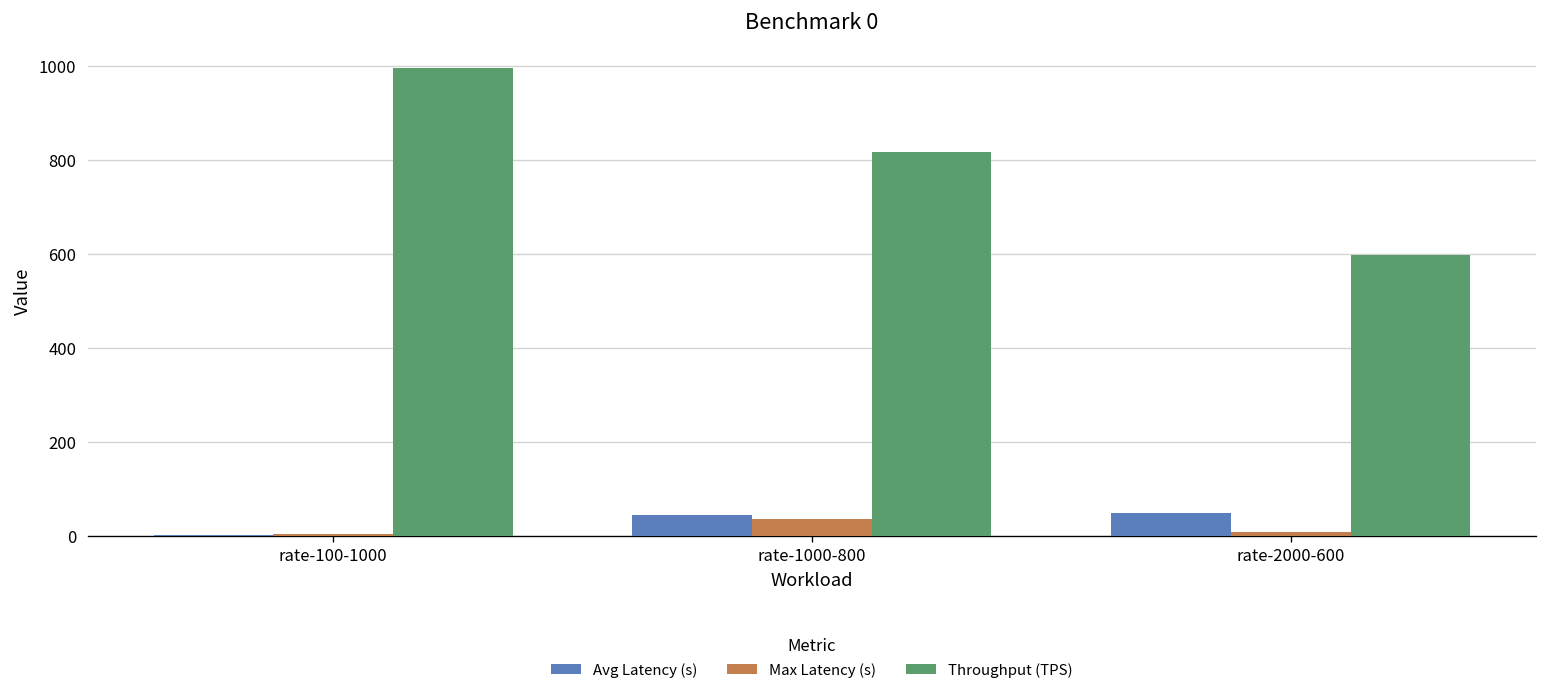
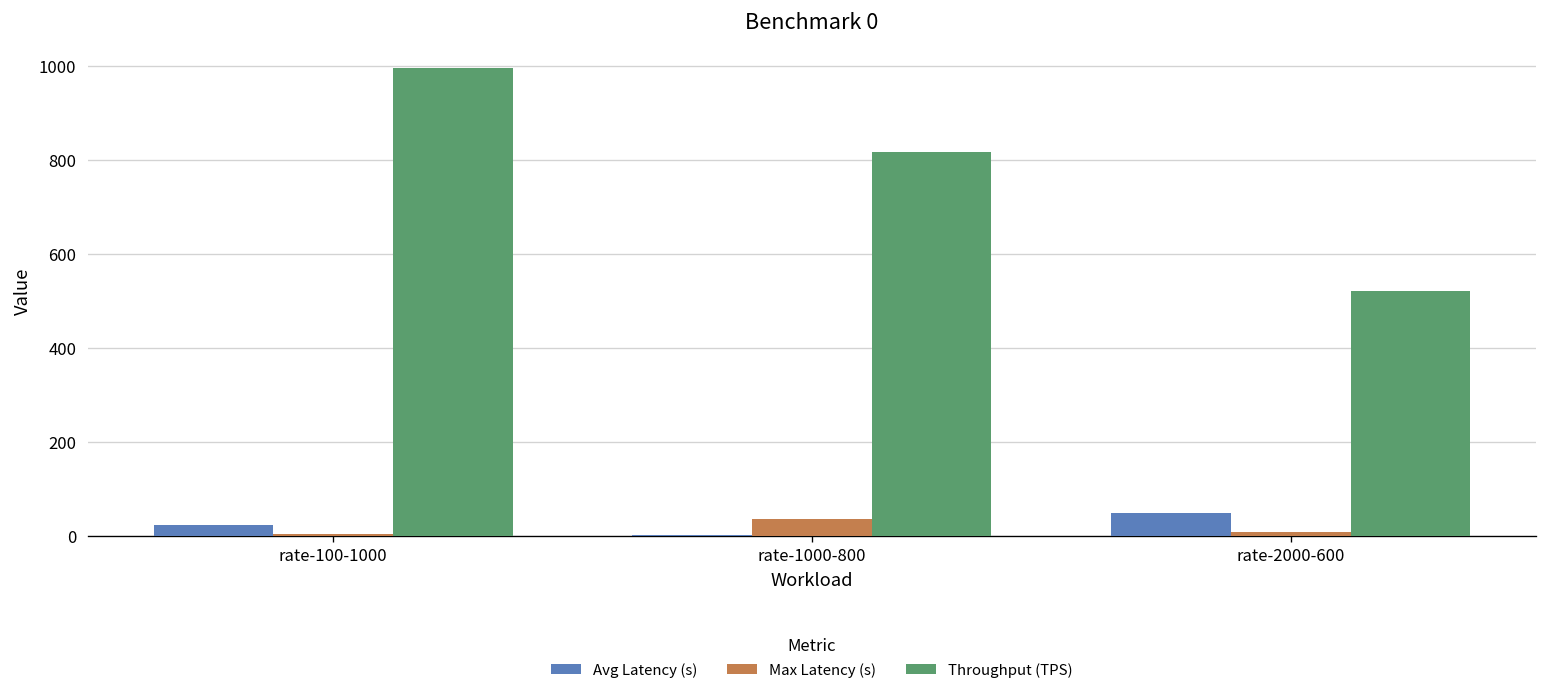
Avg Latency (s), rate-100-1000: 0 -> 20
Avg Latency (s), rate-1000-800: 40 -> 0
Throughput (TPS), rate-2000-600: 600 -> 520
